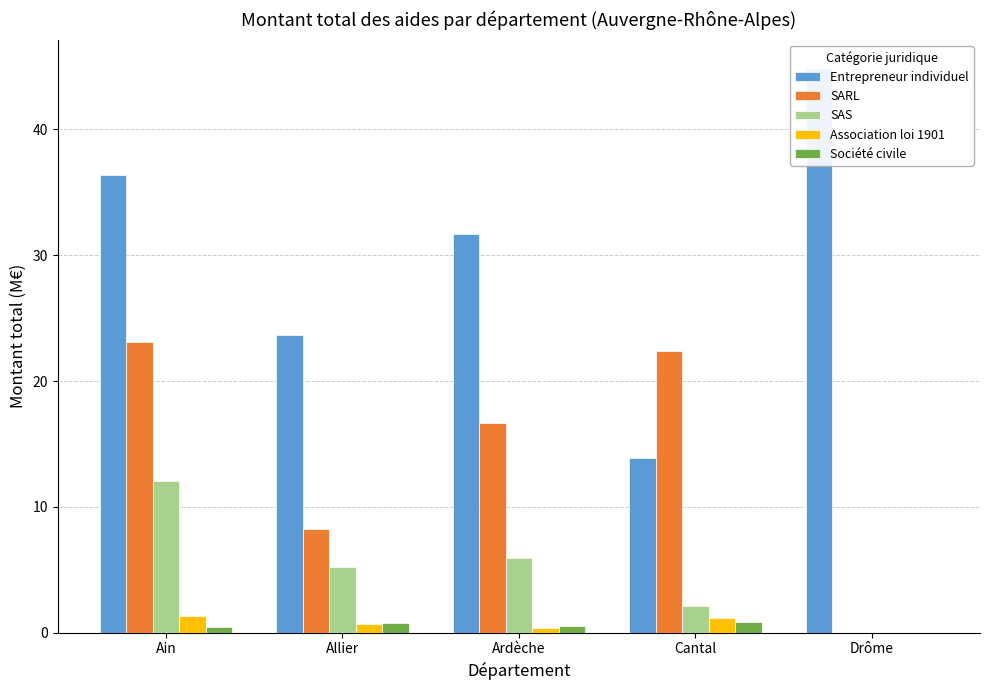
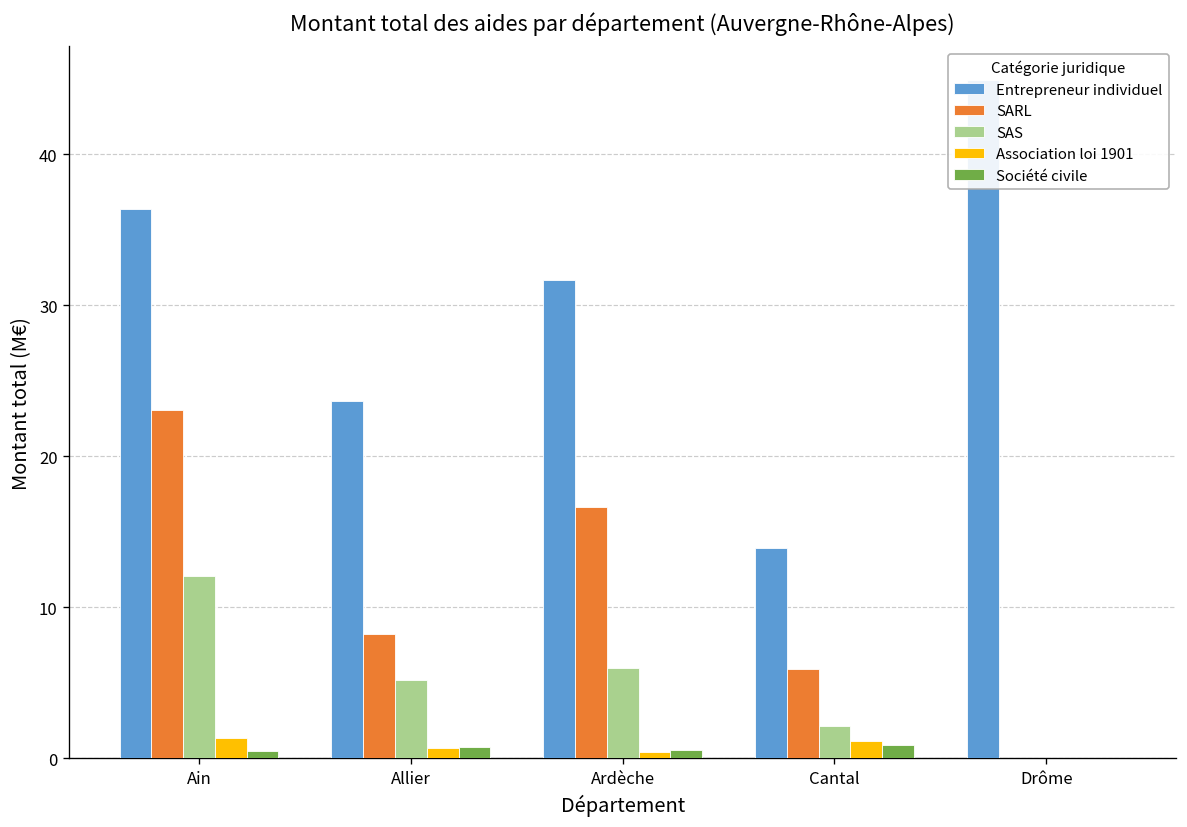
SARL, Cantal: 22.4 -> 5.9
